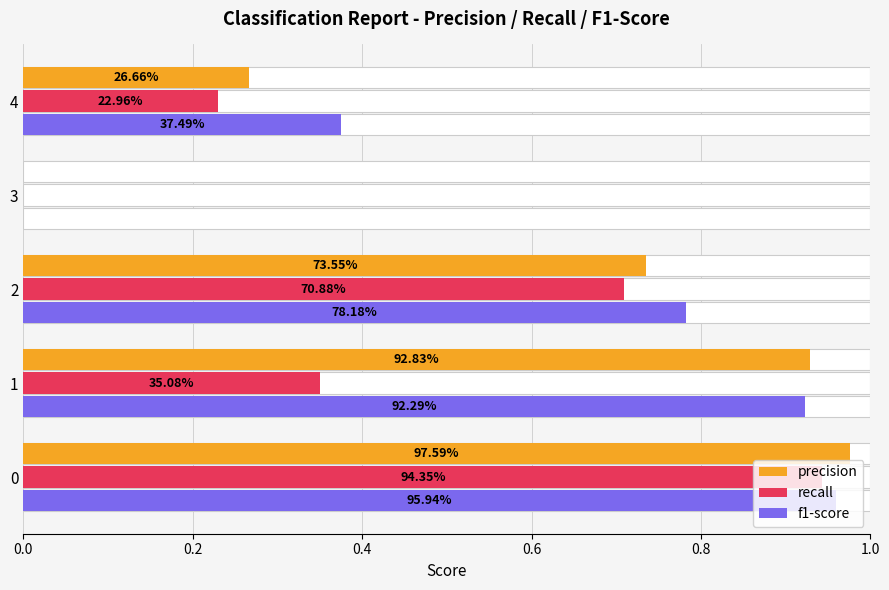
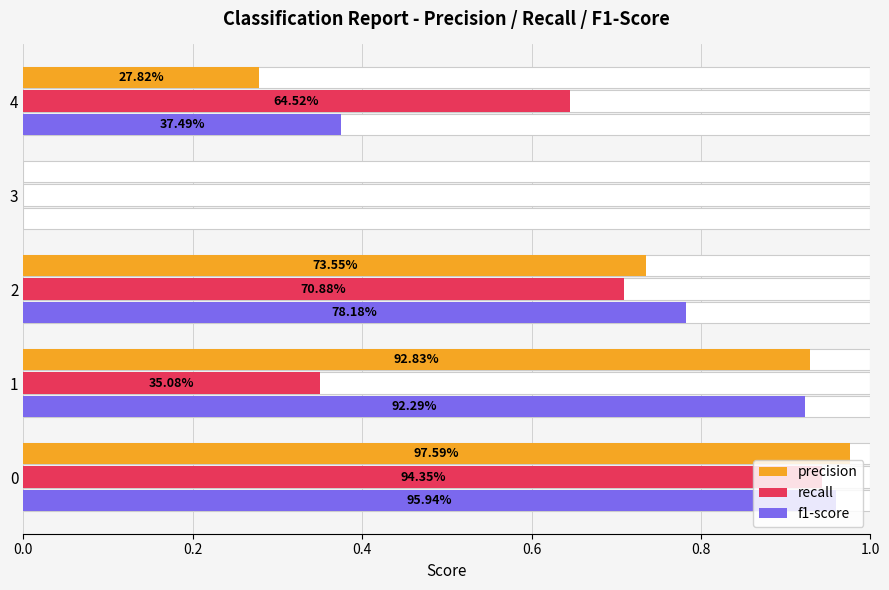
precision, 4: 26.66% -> 27.82%
recall, 4: 22.96% -> 64.52%
